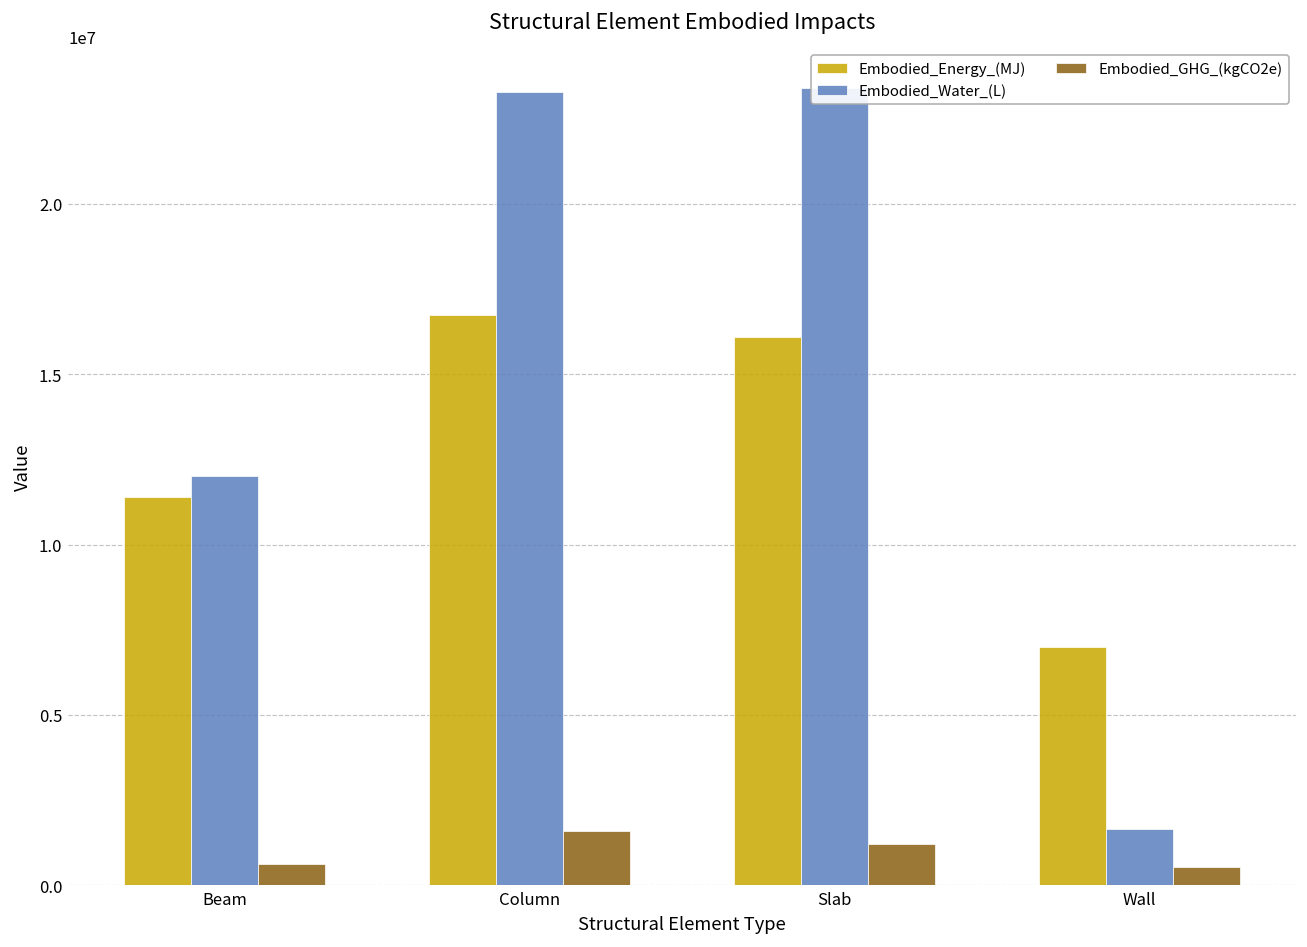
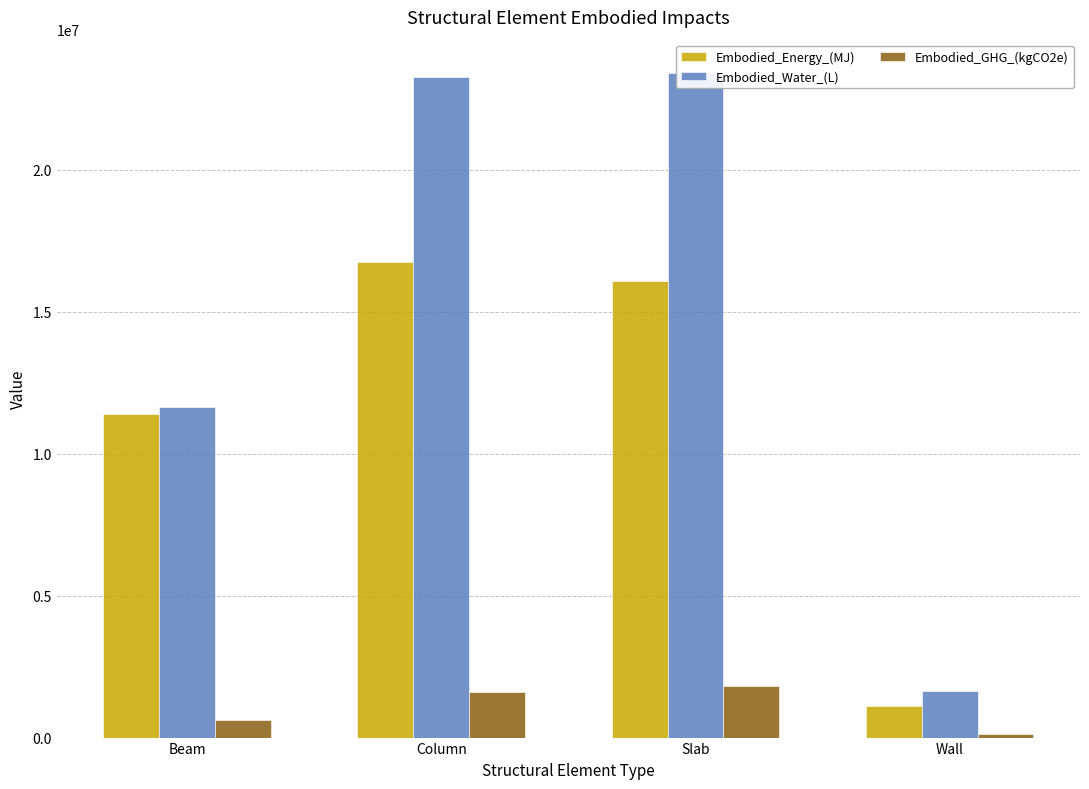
Embodied_Water_(L), Beam: 12000000 -> 11600000
Embodied_GHG_(kgCO2e), Slab: 1200000 -> 1800000
Embodied_Energy_(MJ), Wall: 7000000 -> 1100000
Embodied_GHG_(kgCO2e), Wall: 500000 -> 100000
